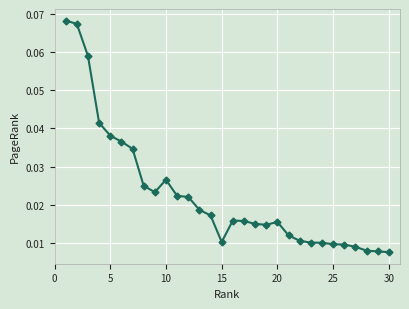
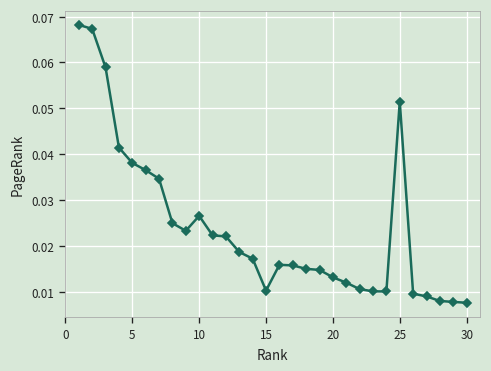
20: 0.016 -> 0.013
25: 0.010 -> 0.051
